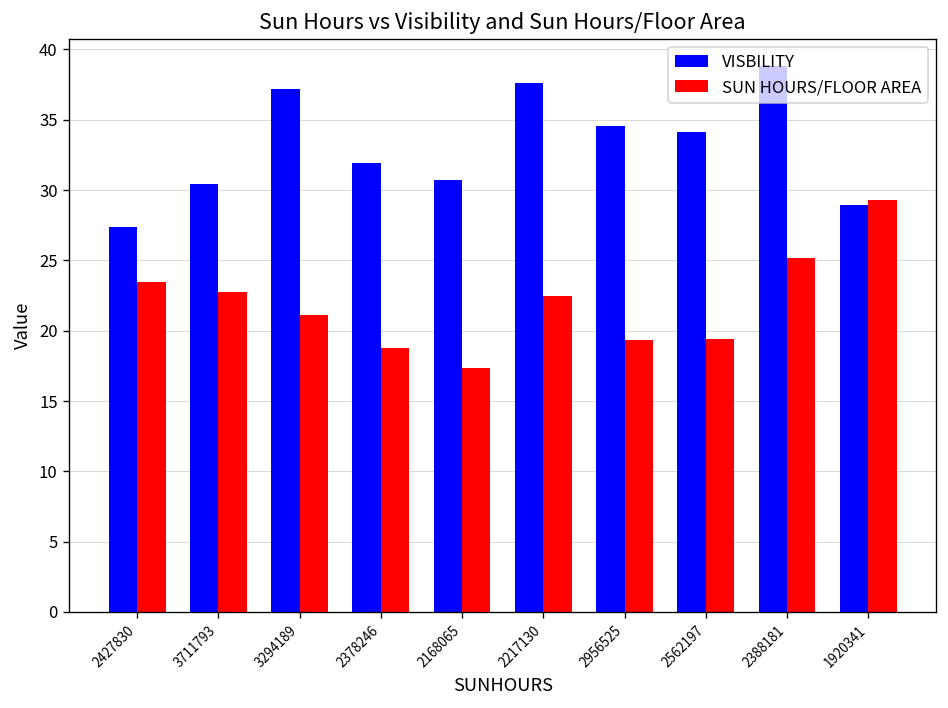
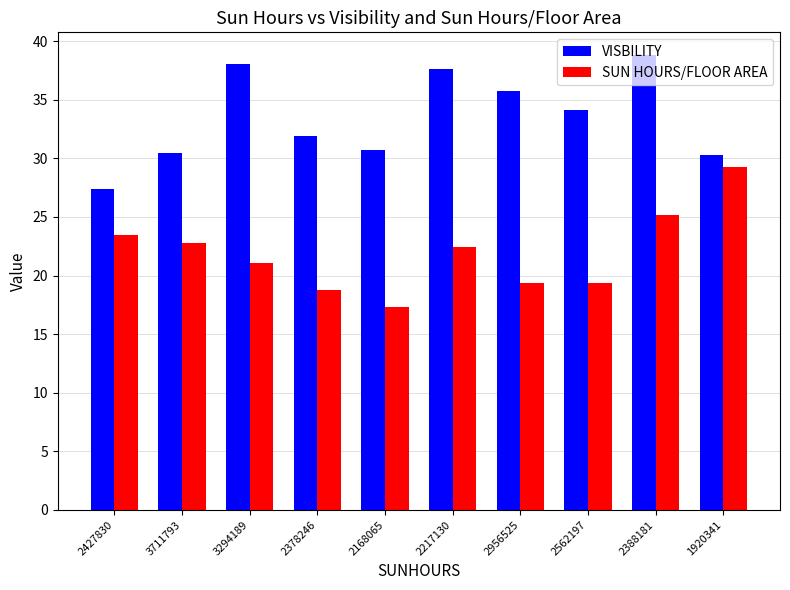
VISBILITY, 3294189: 37.2 -> 38.1
VISBILITY, 2956525: 34.6 -> 35.8
VISBILITY, 1920341: 28.9 -> 30.3
